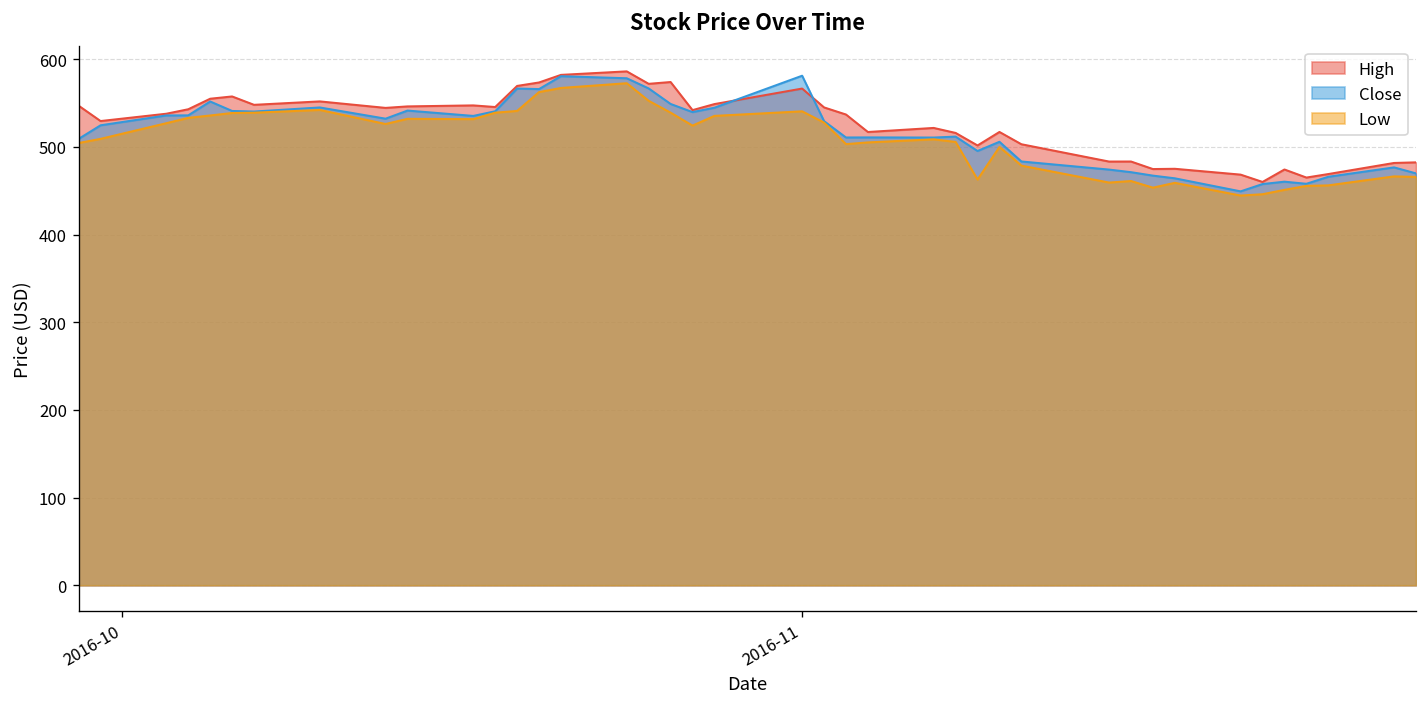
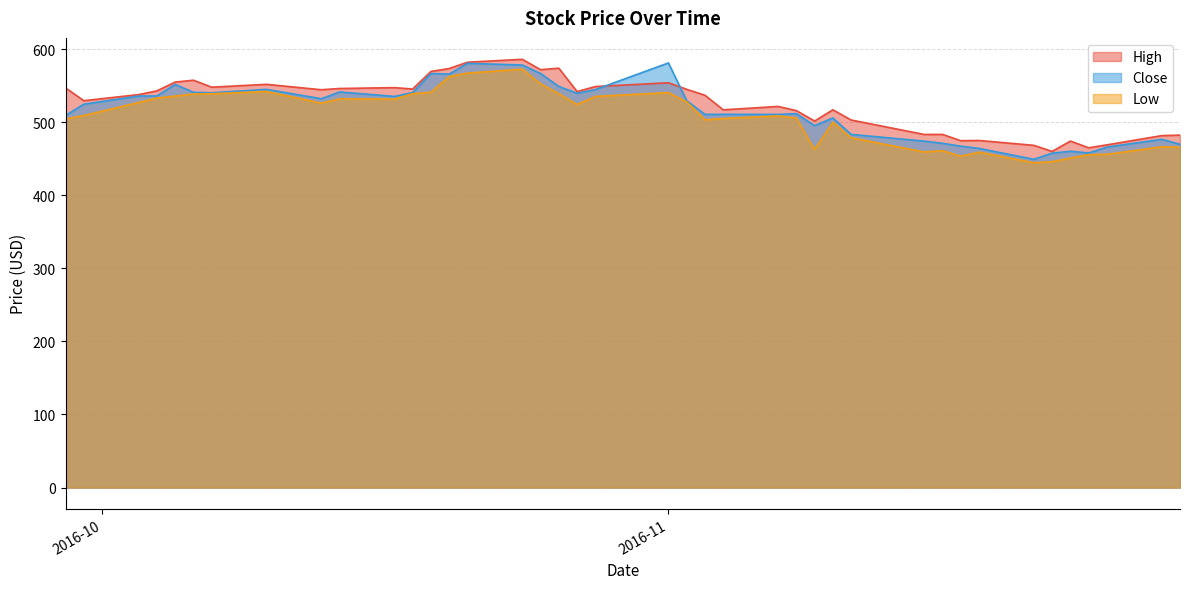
High, 2016-11: 570 -> 550
